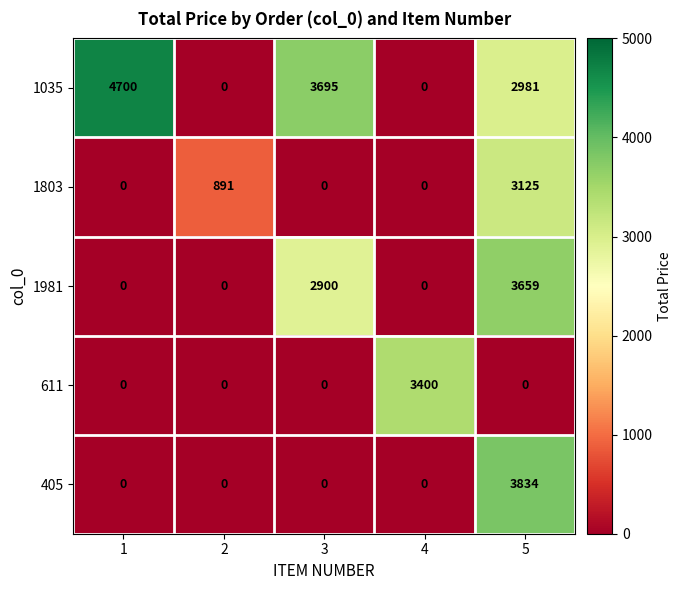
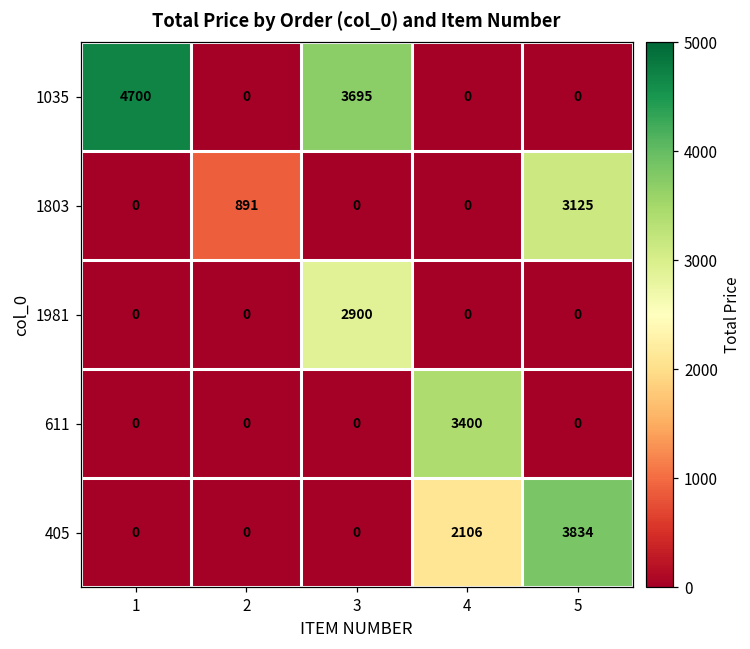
1035, 5: 2981 -> 0
1981, 5: 3659 -> 0
405, 4: 0 -> 2106
